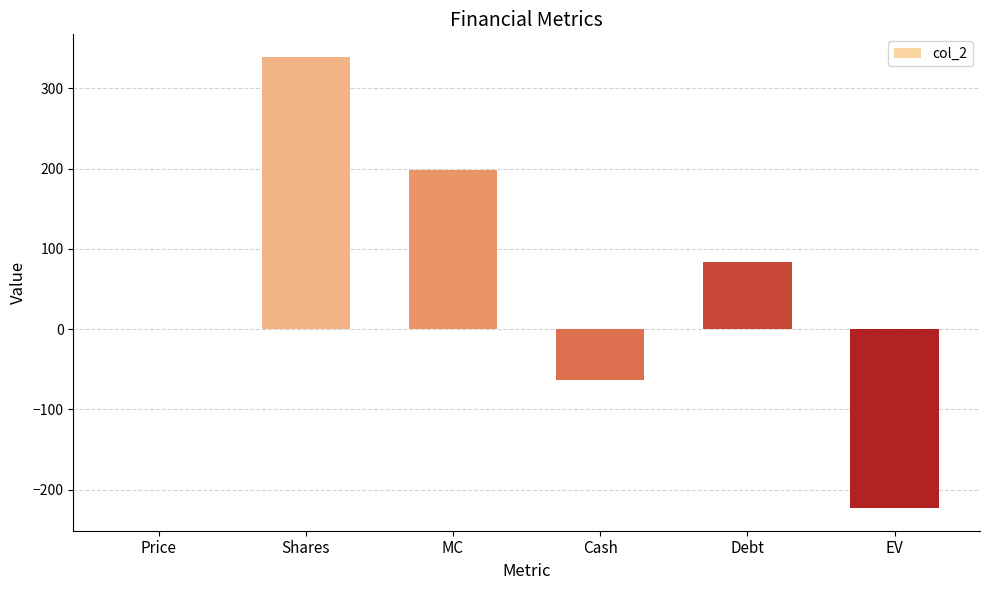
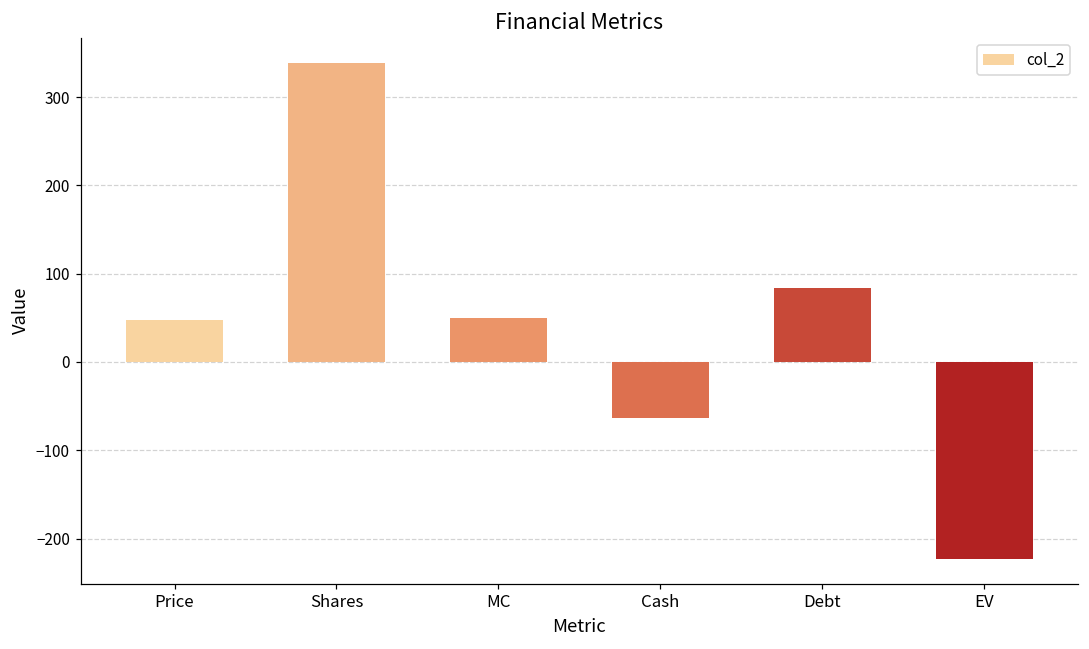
Price: 0 -> 50
MC: 200 -> 50
